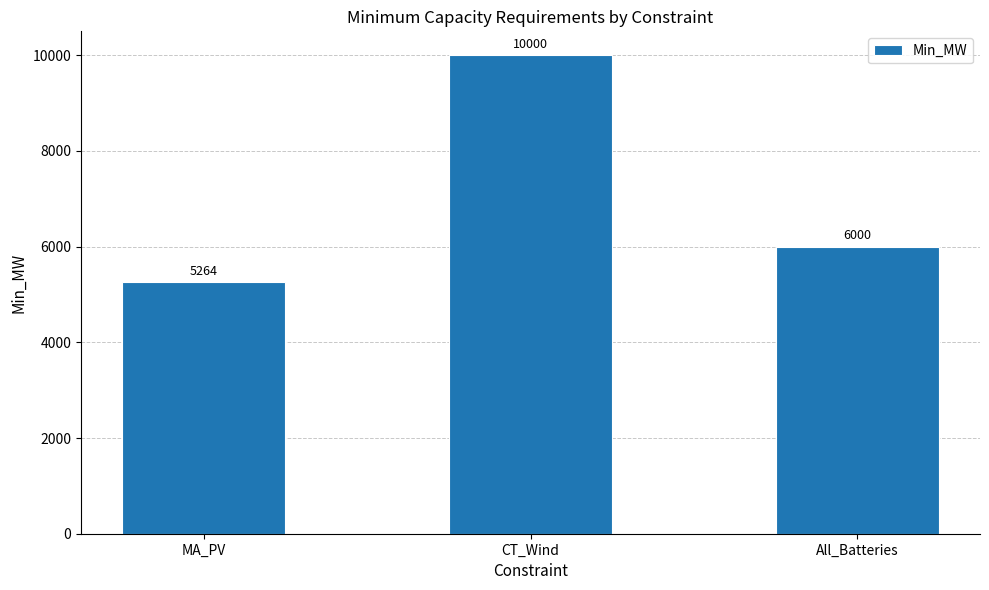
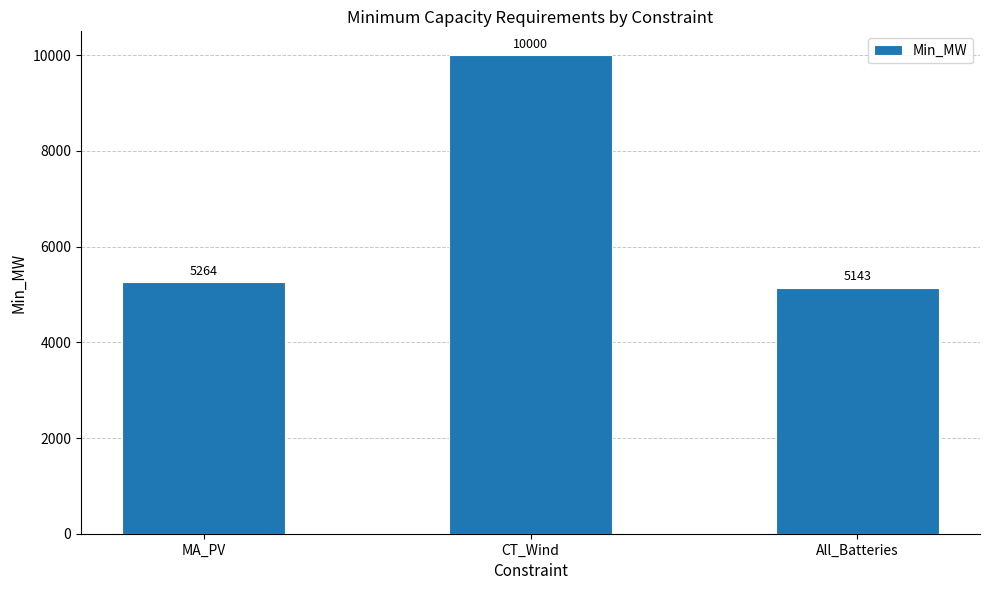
All_Batteries: 6000 -> 5143
